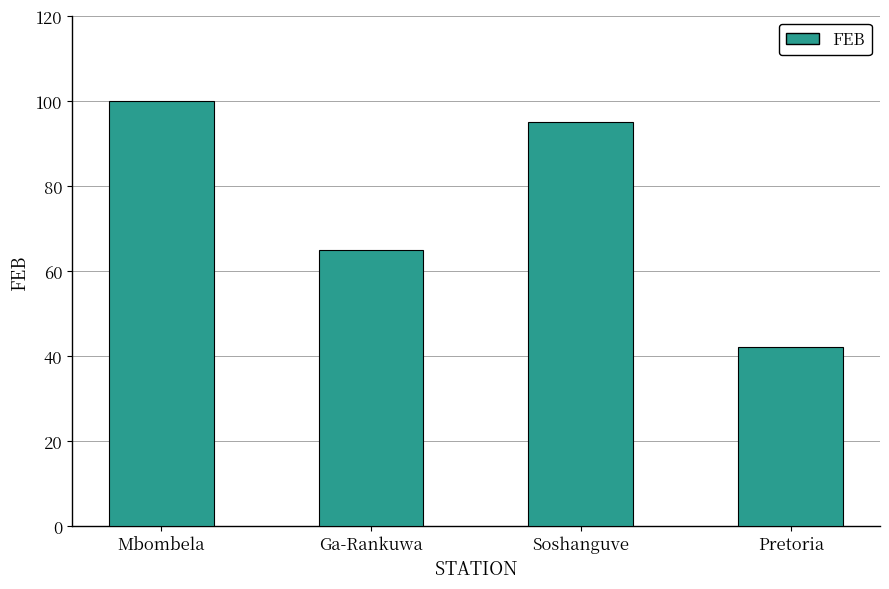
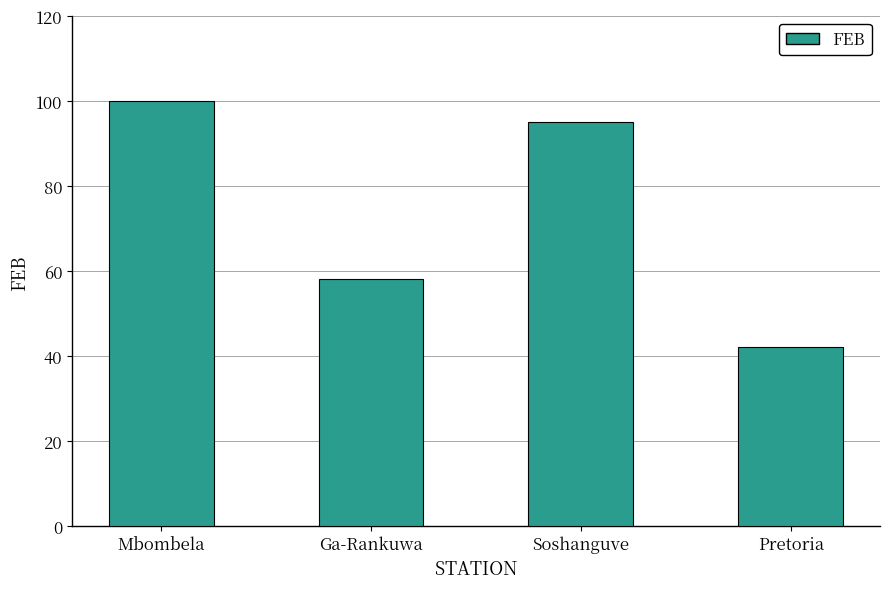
Ga-Rankuwa: 65 -> 58
